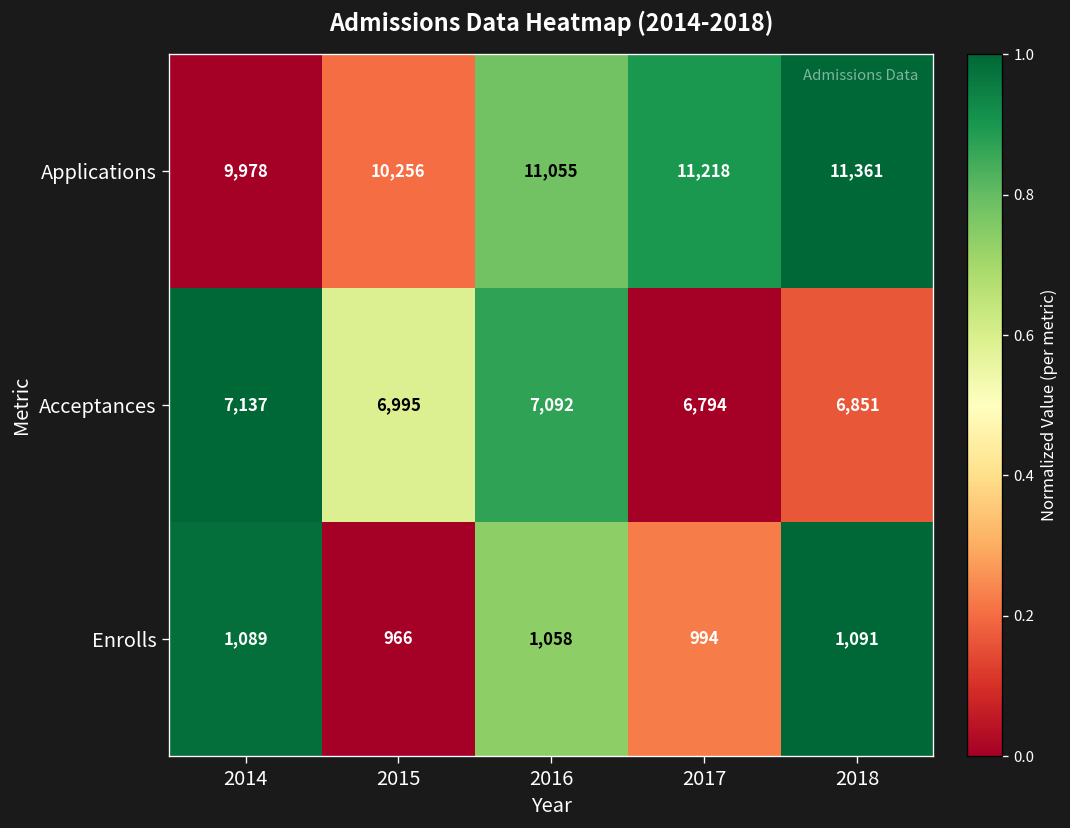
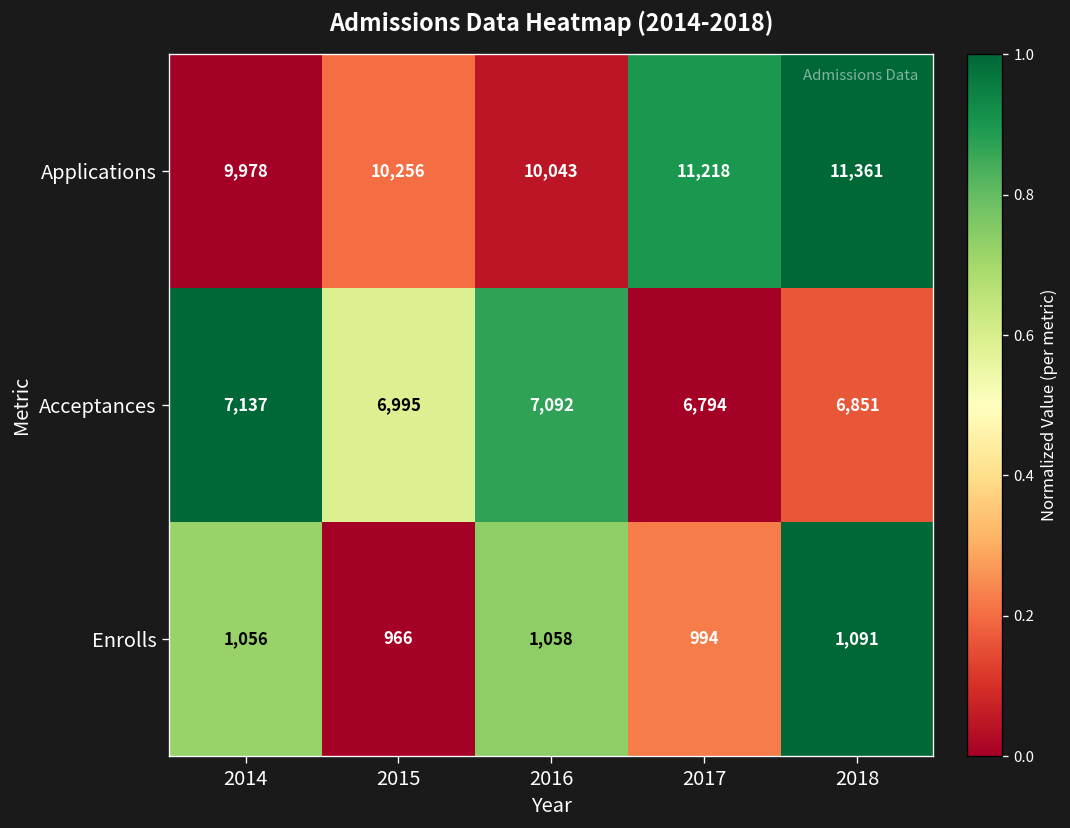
Applications, 2016: 11,055 -> 10,043
Enrolls, 2014: 1,089 -> 1,056
